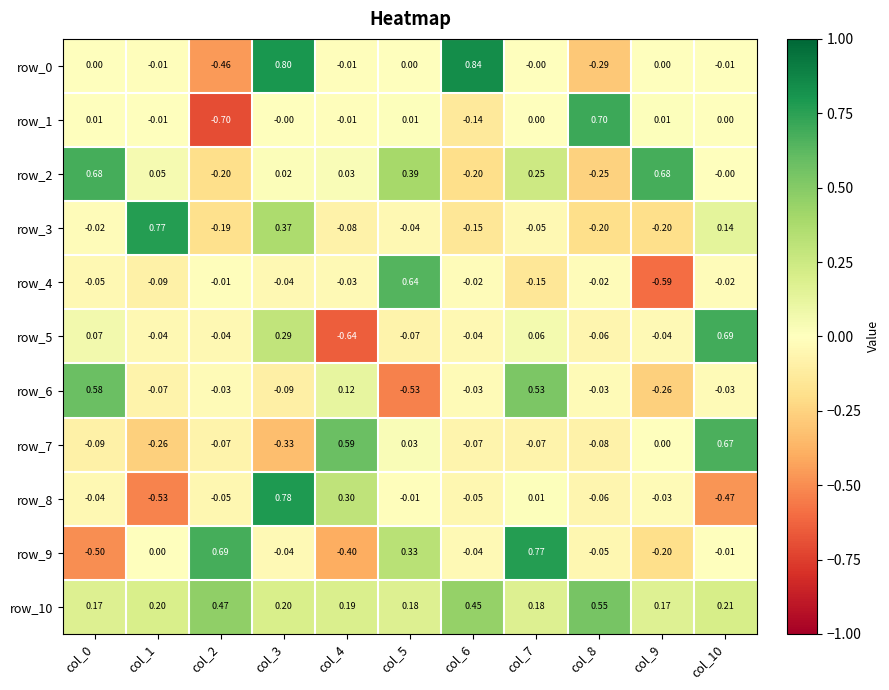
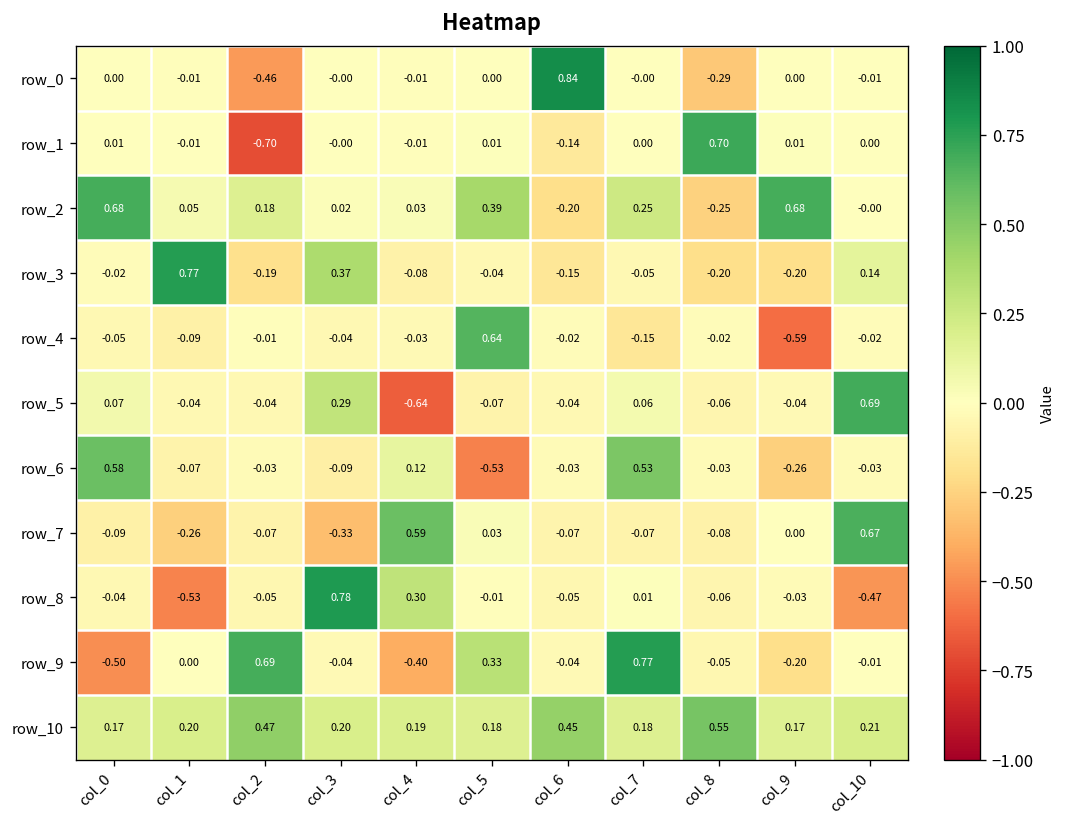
row_0, col_3: 0.80 -> -0.00
row_2, col_2: -0.20 -> 0.18
